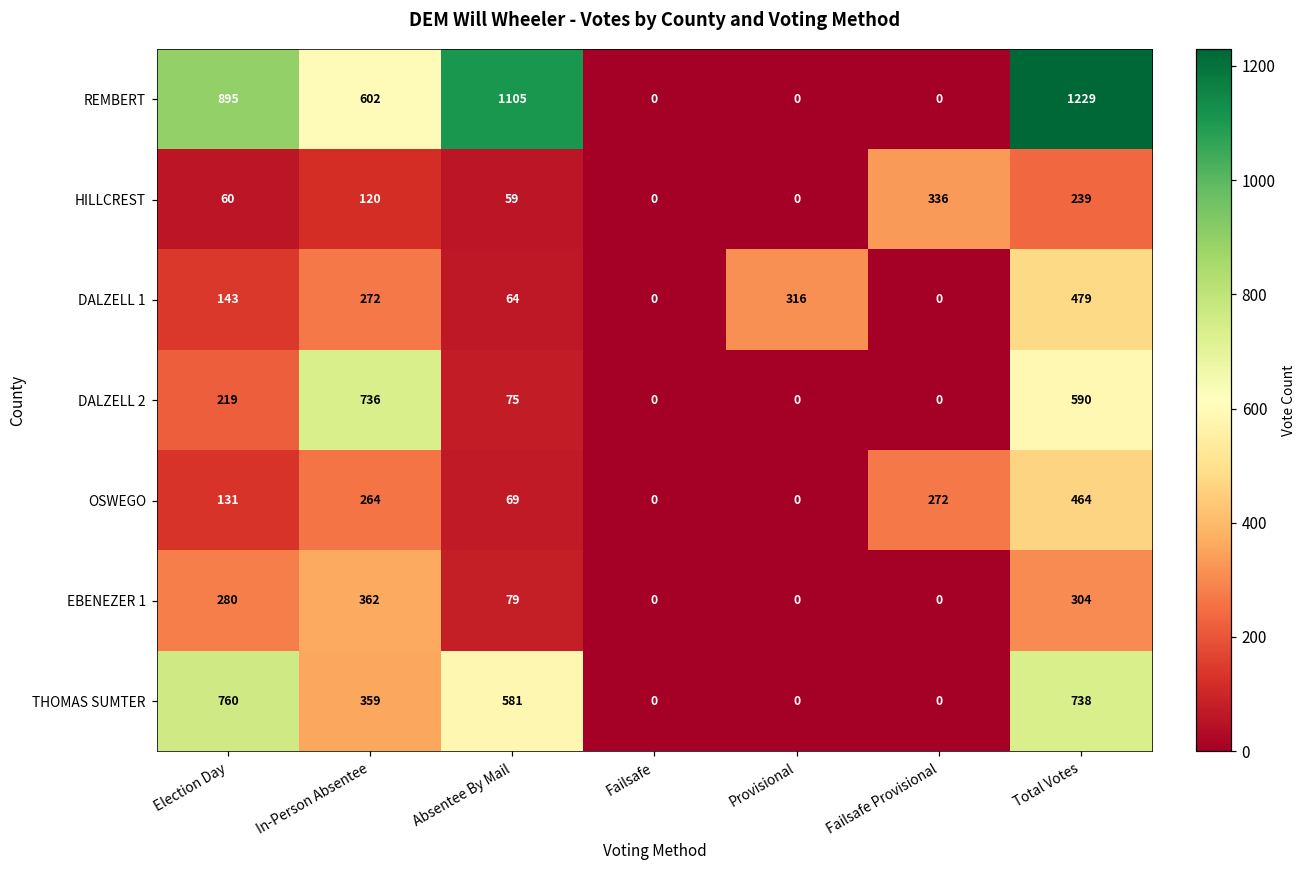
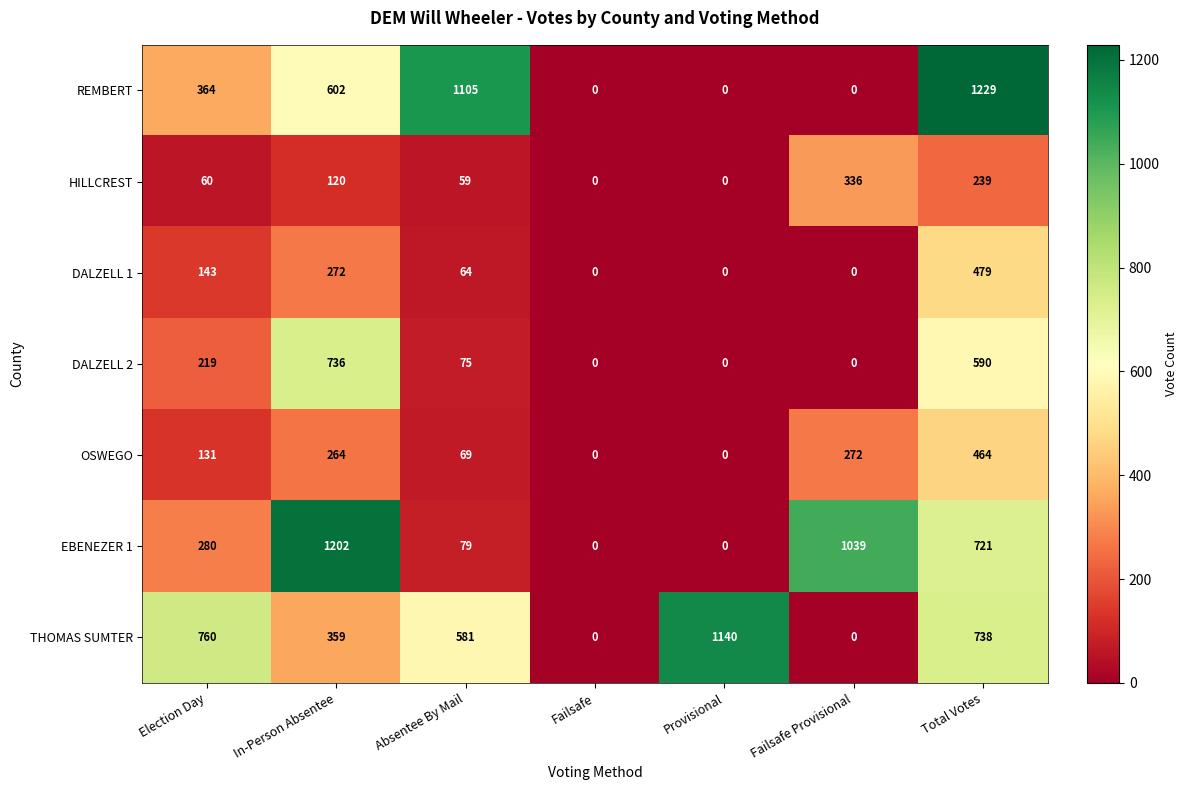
REMBERT, Election Day: 895 -> 364
DALZELL 1, Provisional: 316 -> 0
EBENEZER 1, In-Person Absentee: 362 -> 1202
EBENEZER 1, Failsafe Provisional: 0 -> 1039
EBENEZER 1, Total Votes: 304 -> 721
THOMAS SUMTER, Provisional: 0 -> 1140
